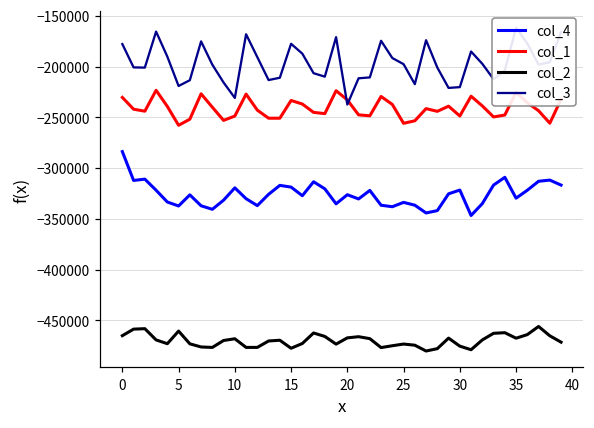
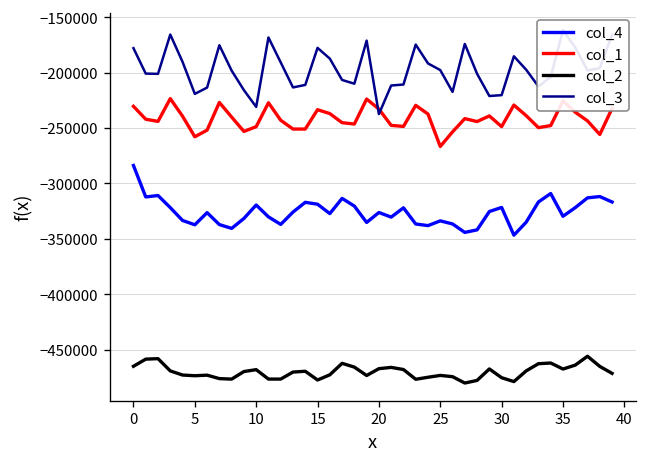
col_2, 5: -460000 -> -470000
col_1, 25: -260000 -> -270000
